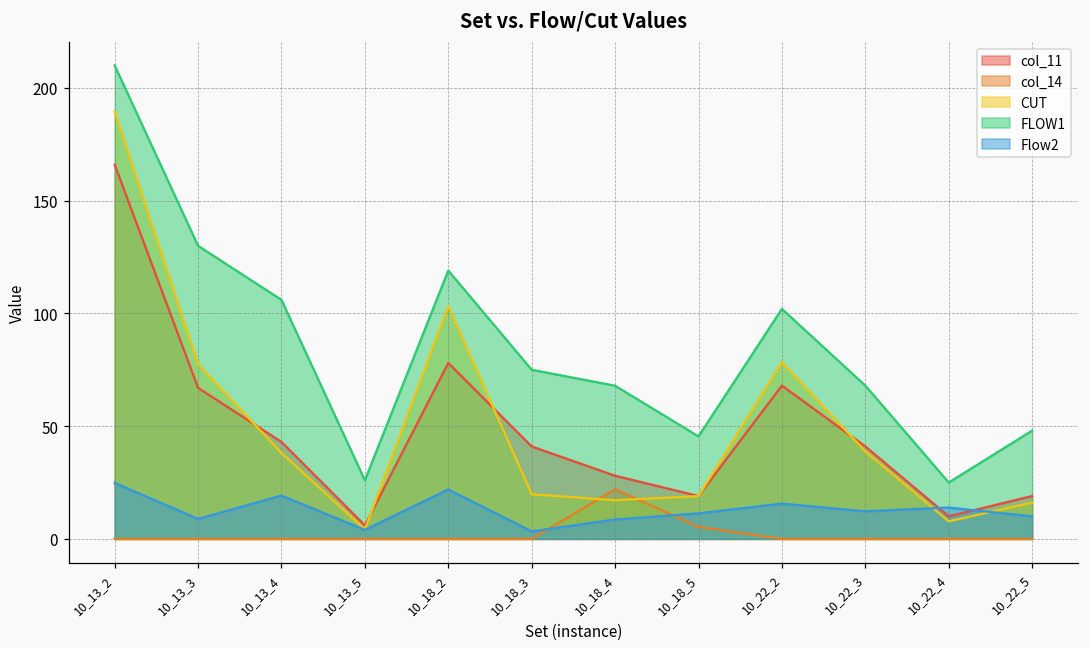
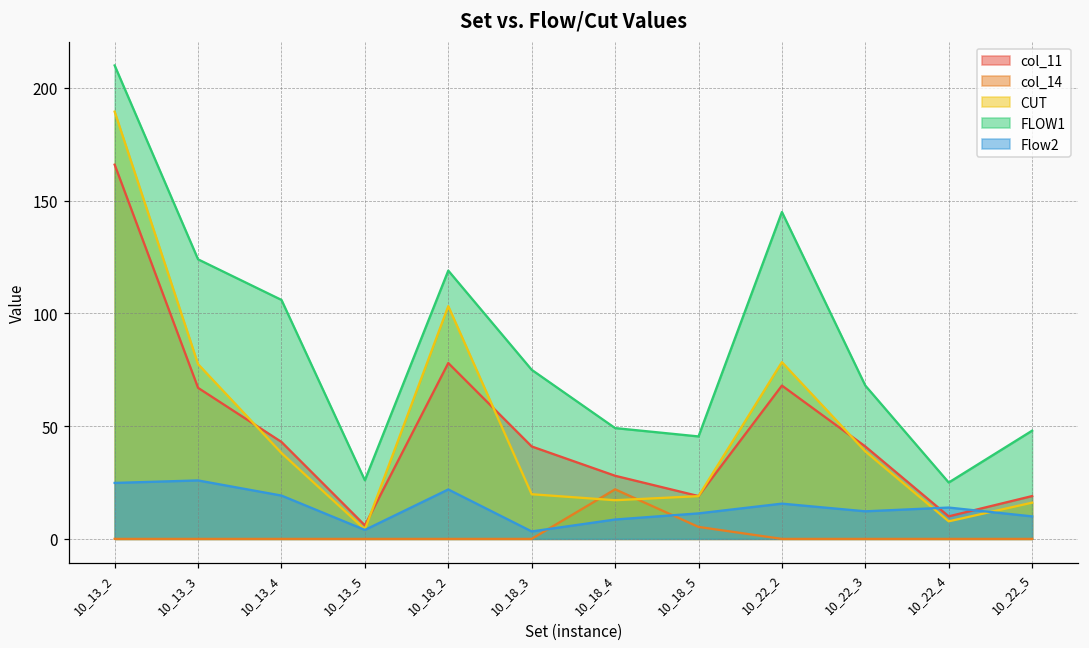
FLOW1, 10_13_3: 130 -> 124
Flow2, 10_13_3: 9 -> 26
FLOW1, 10_18_4: 68 -> 49
FLOW1, 10_22_2: 102 -> 145
